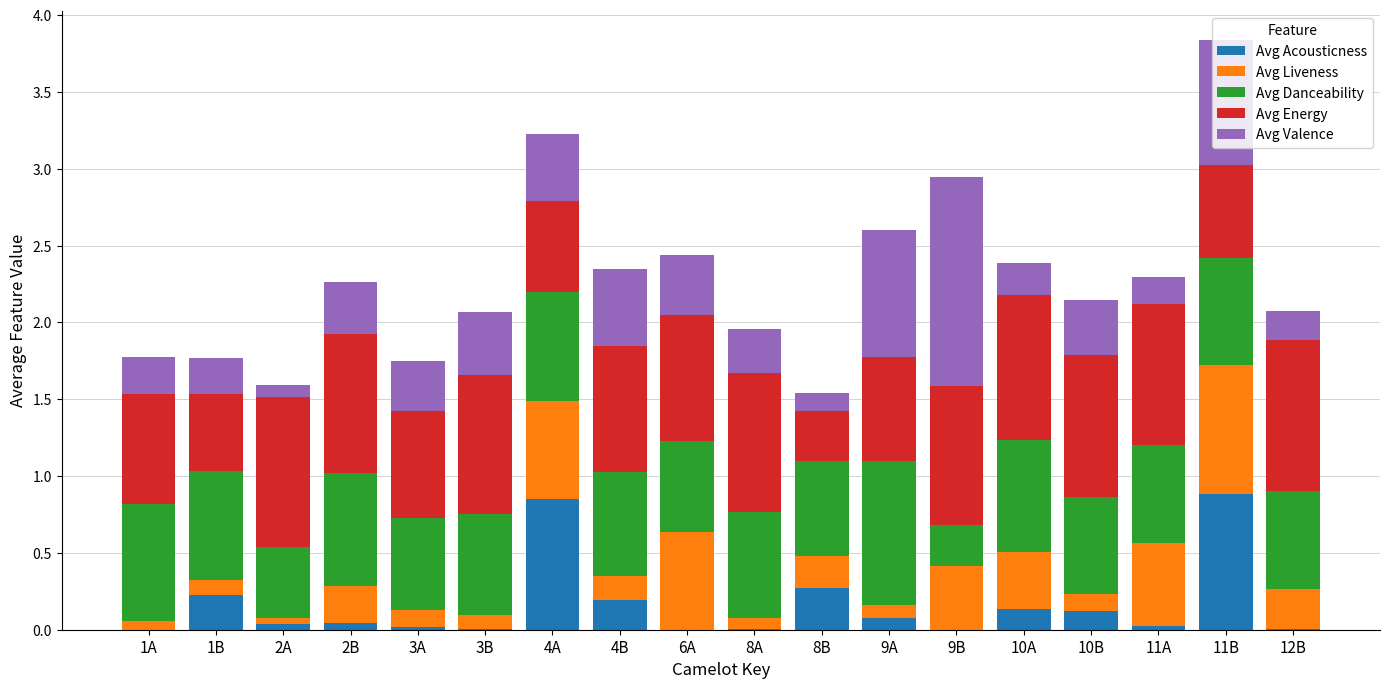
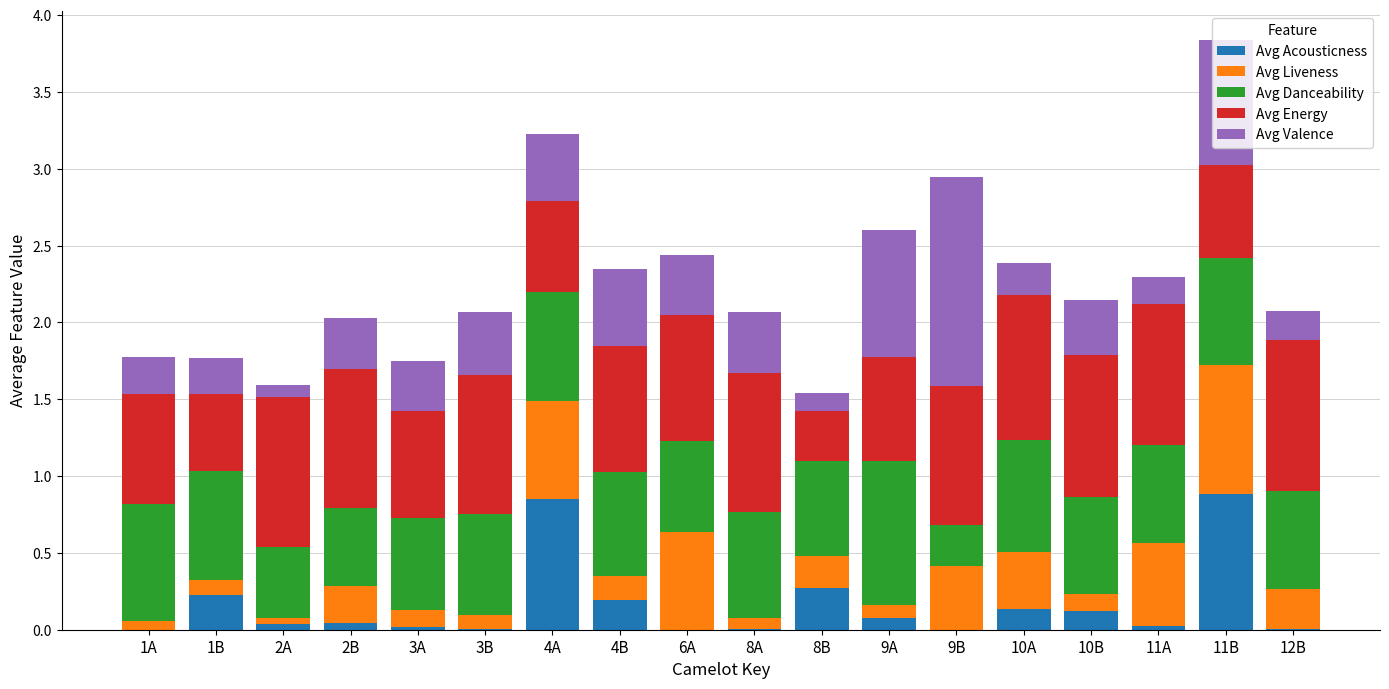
Avg Danceability, 2B: 0.74 -> 0.50
Avg Valence, 8A: 0.29 -> 0.40
